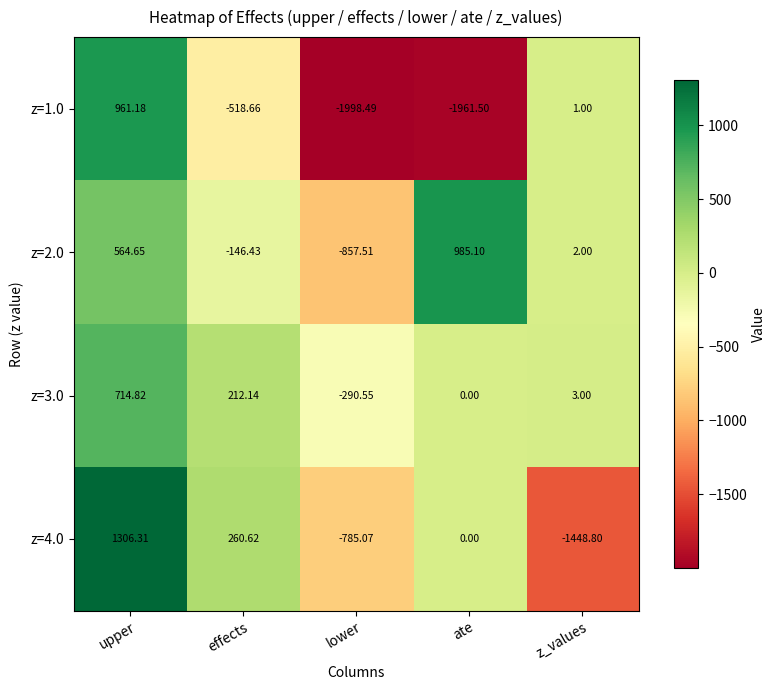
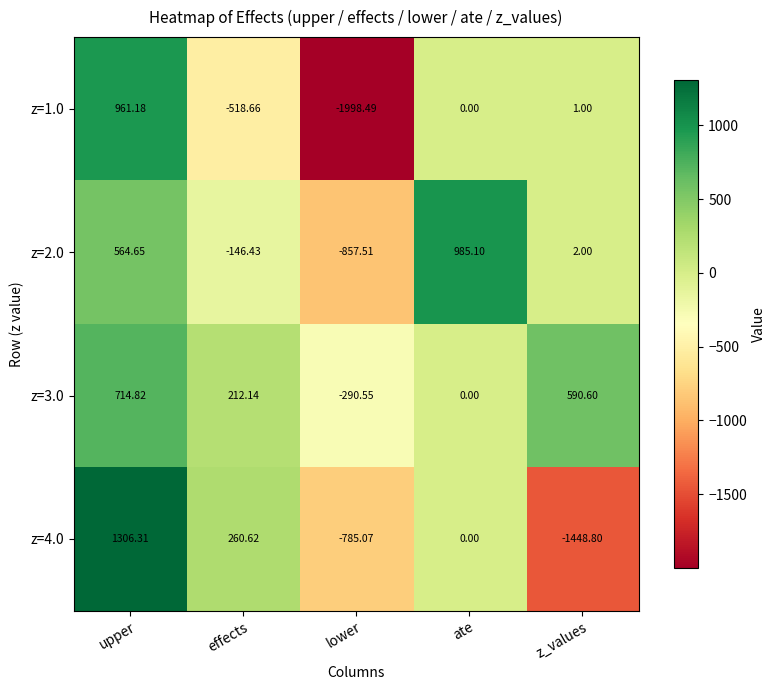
z=1.0, ate: -1961.50 -> 0.00
z=3.0, z_values: 3.00 -> 590.60
